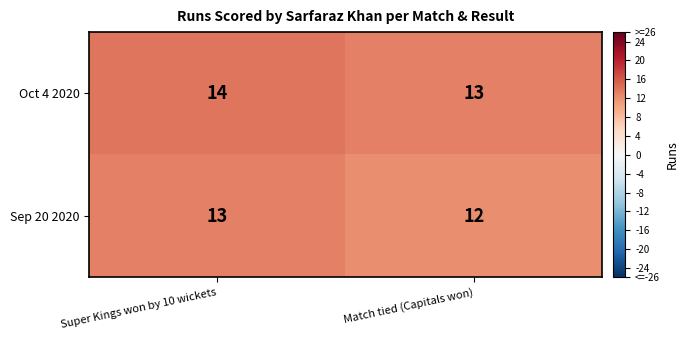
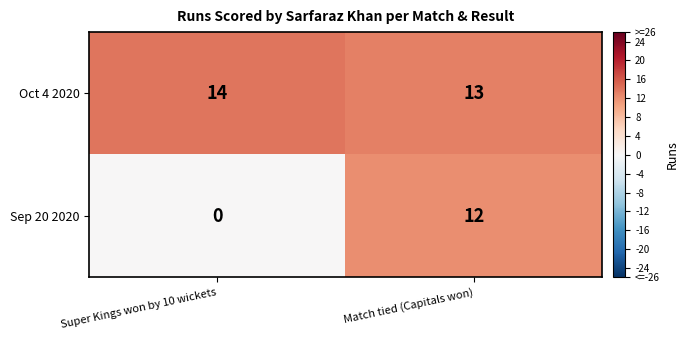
Sep 20 2020, Super Kings won by 10 wickets: 13 -> 0
